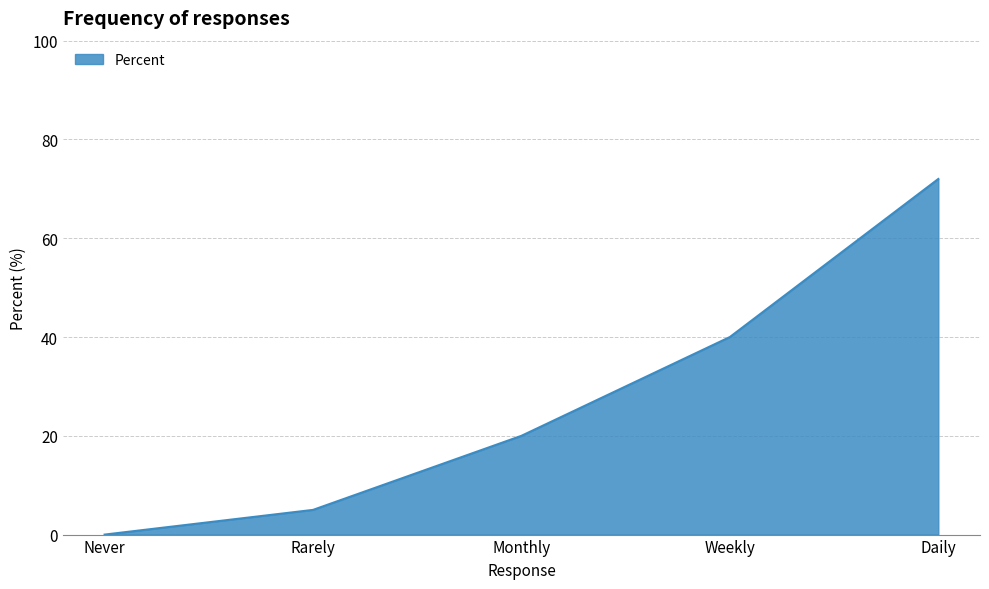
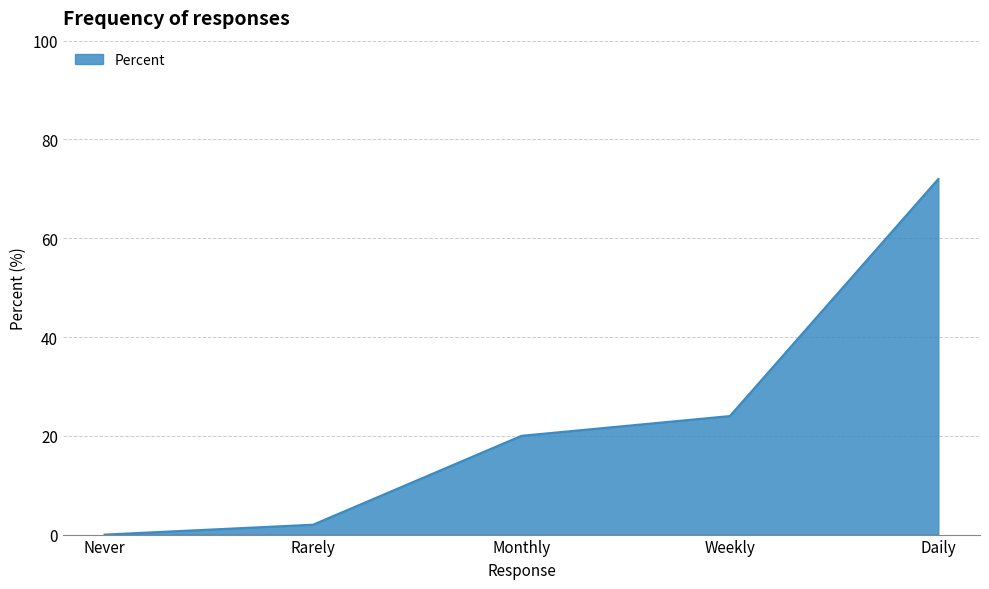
Rarely: 5 -> 2
Weekly: 40 -> 24
